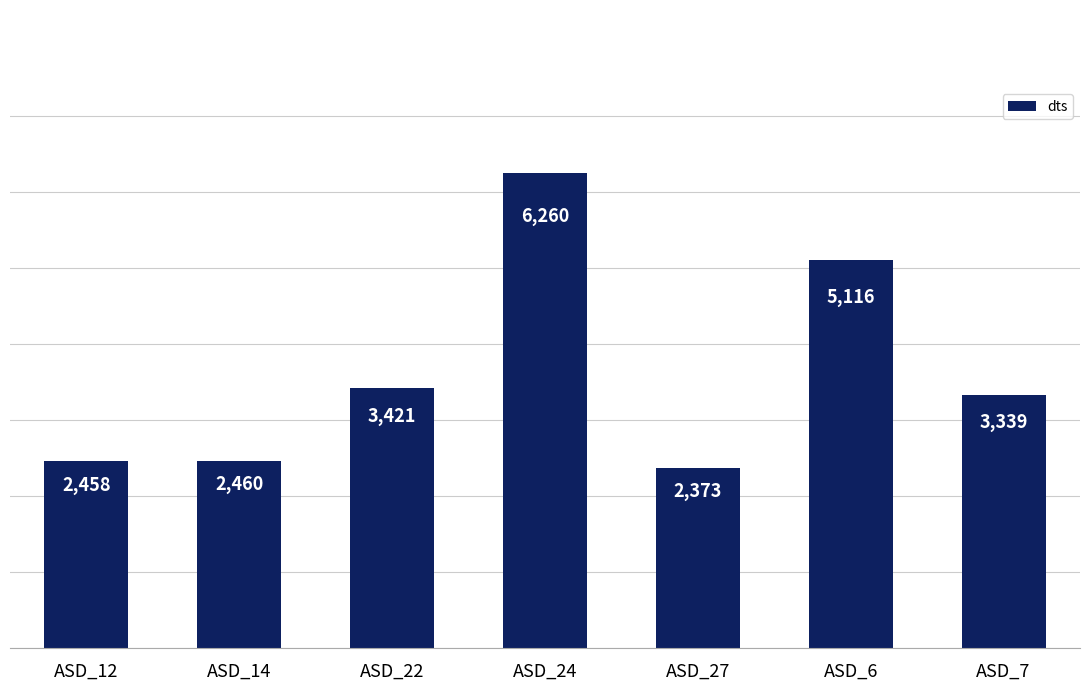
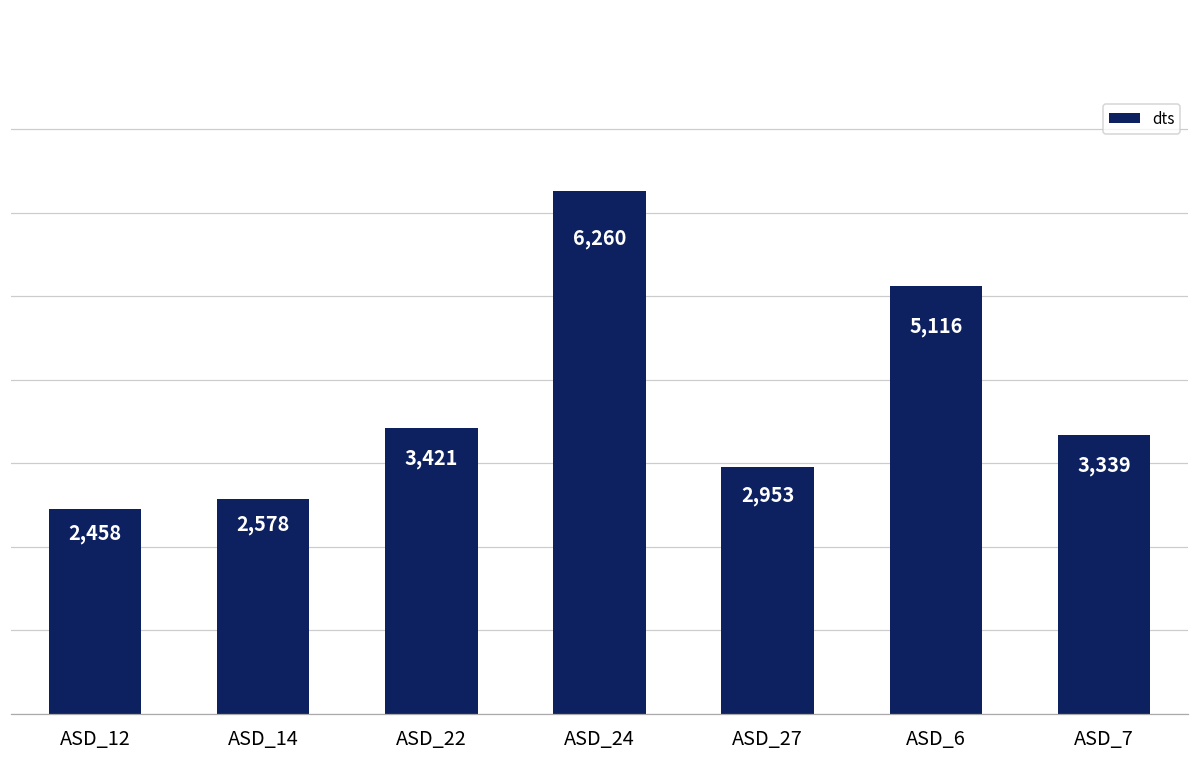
ASD_14: 2,460 -> 2,578
ASD_27: 2,373 -> 2,953
